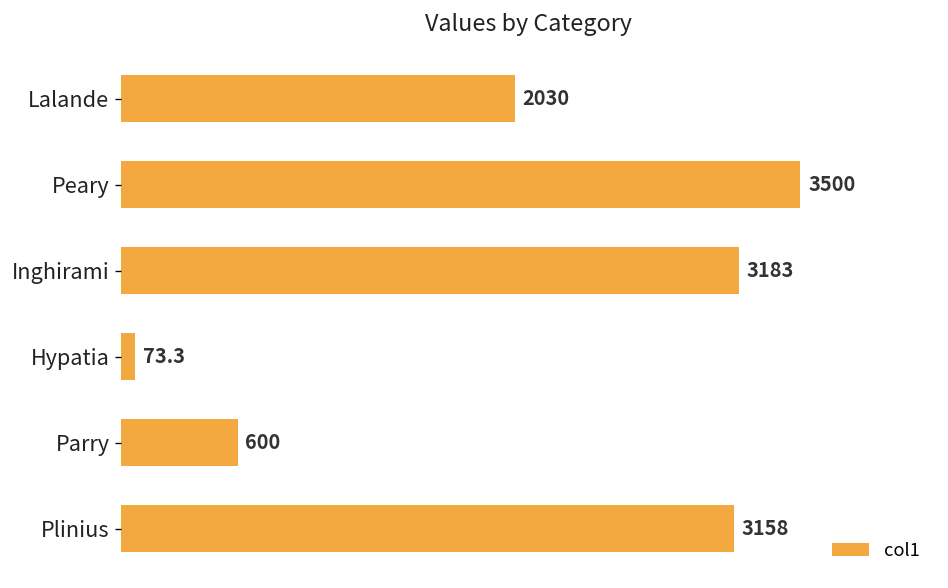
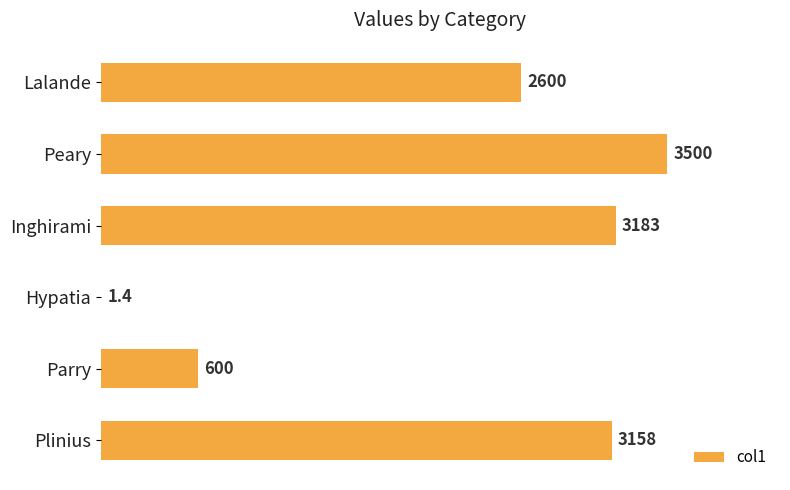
Lalande: 2030 -> 2600
Hypatia: 73.3 -> 1.4
